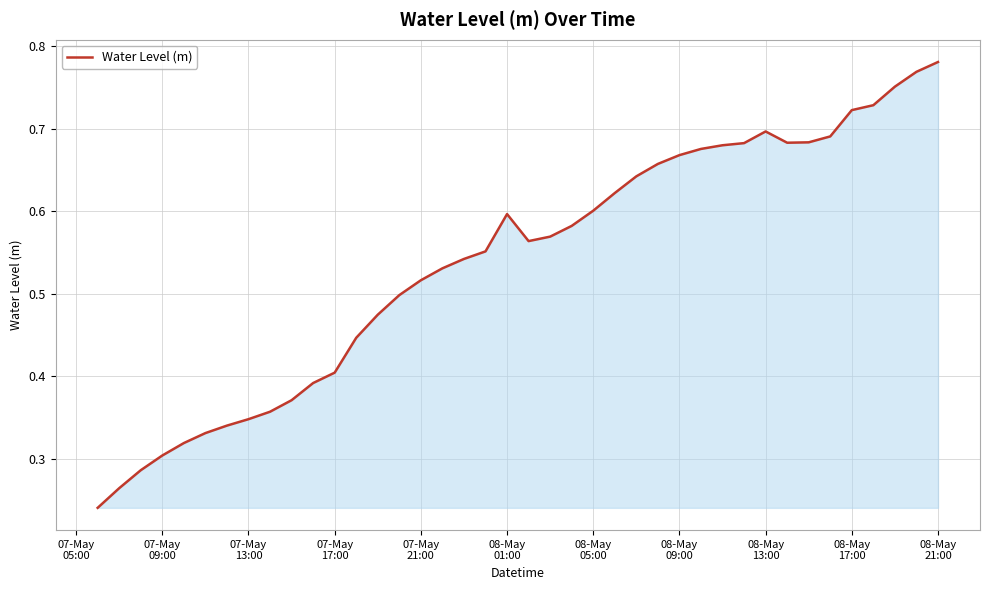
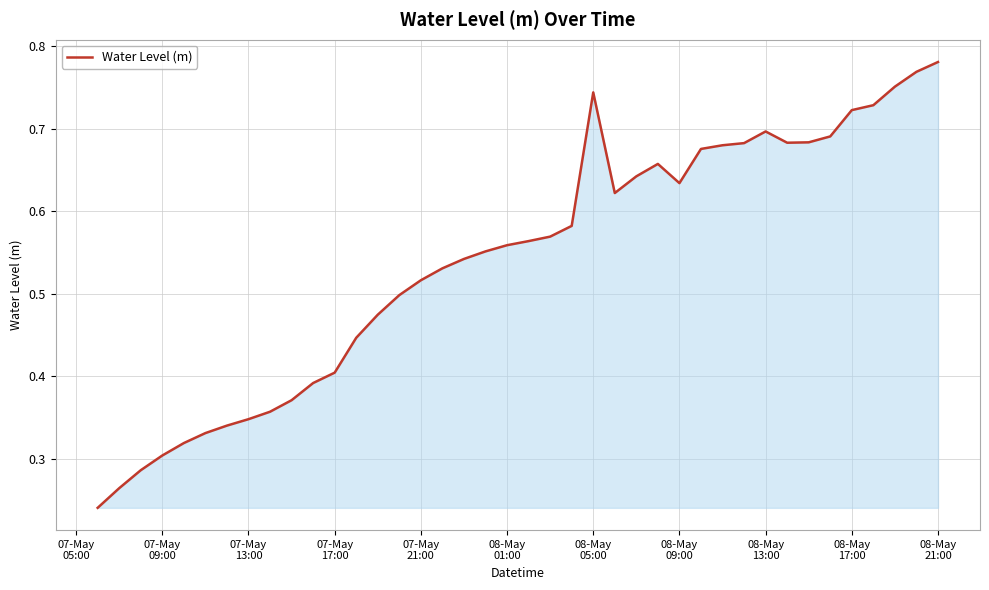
08-May 01:00: 0.60 -> 0.56
08-May 05:00: 0.60 -> 0.74
08-May 09:00: 0.67 -> 0.63
